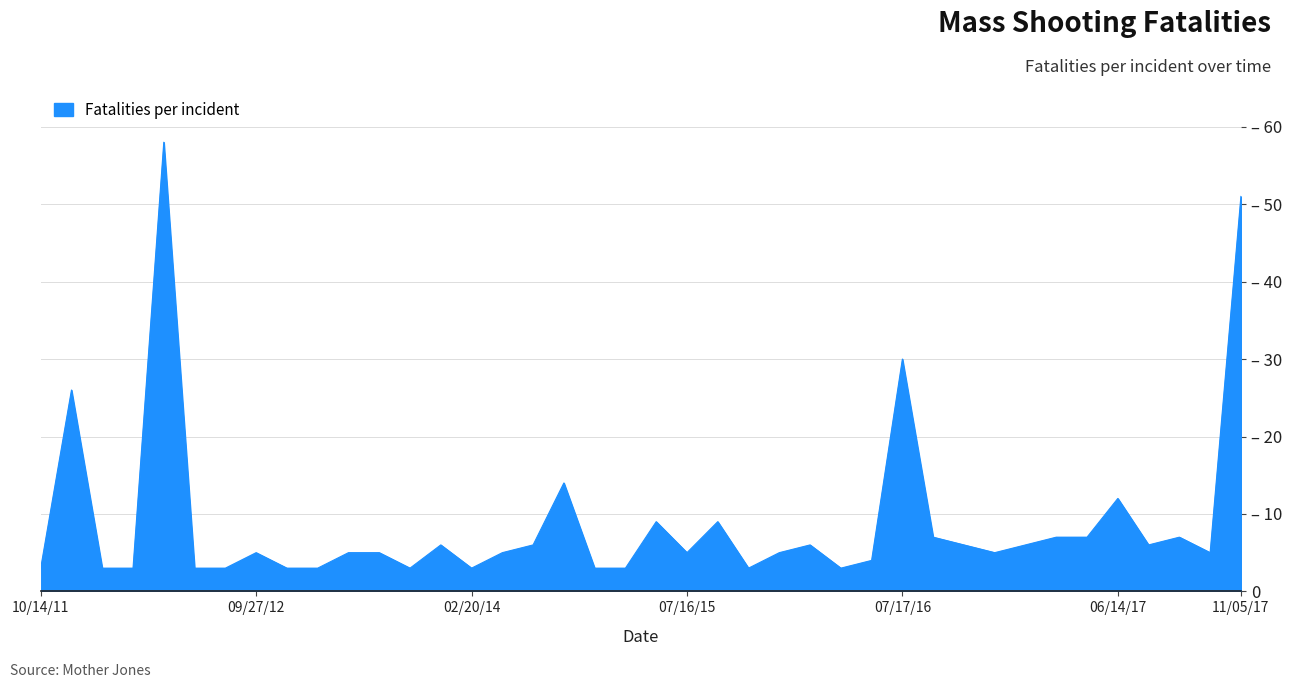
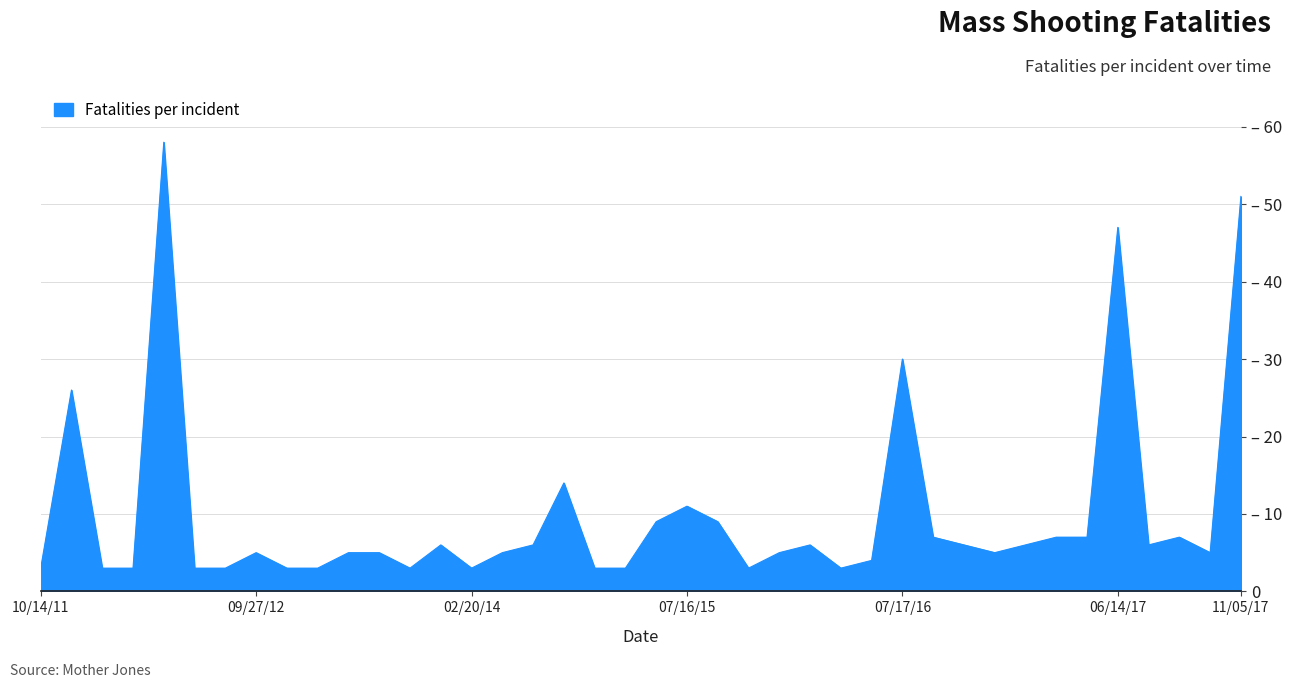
07/16/15: – 5 -> – 11
06/14/17: – 12 -> – 47
